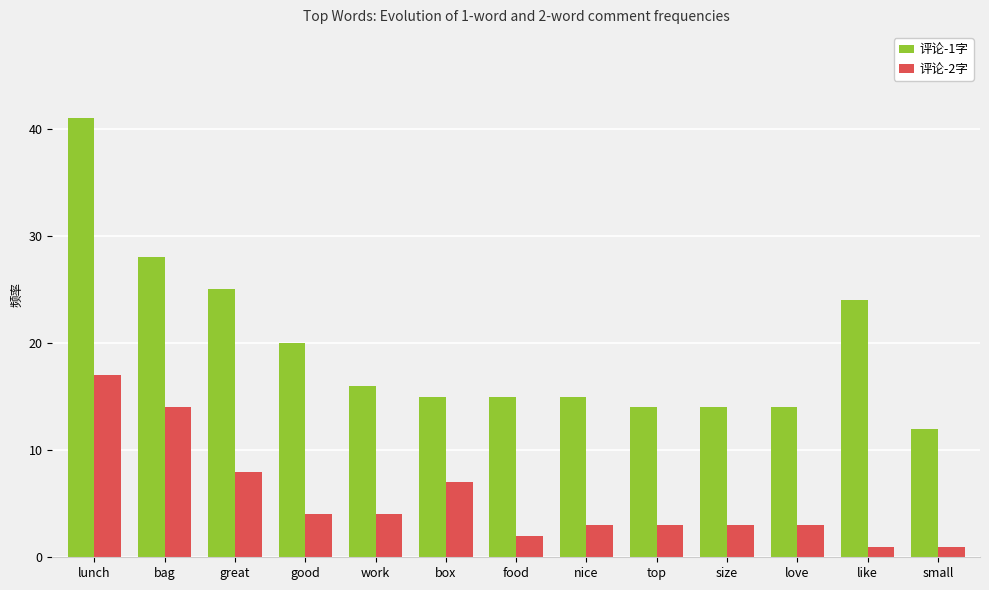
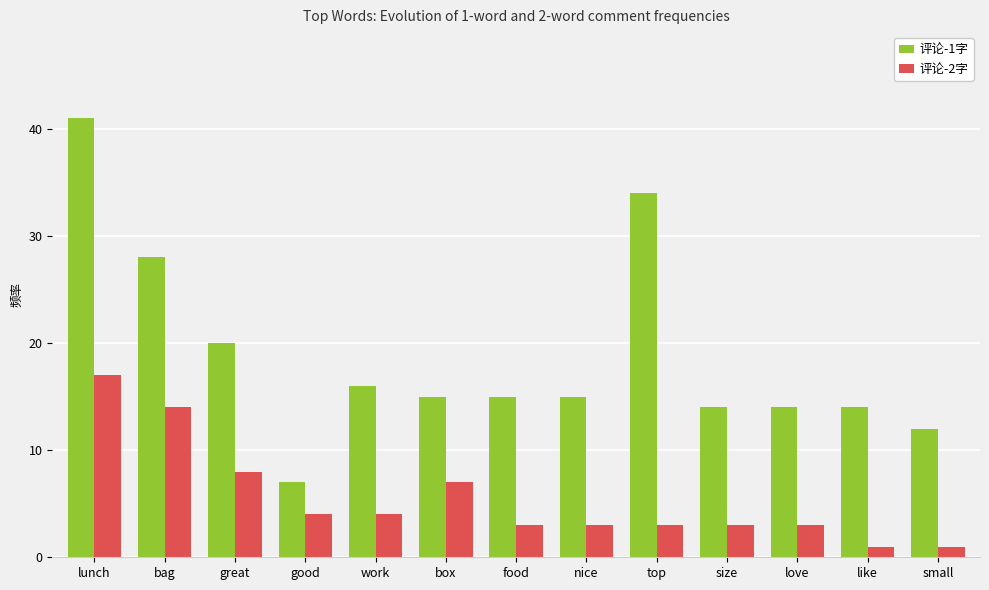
评论-1字, great: 25 -> 20
评论-1字, good: 20 -> 7
评论-2字, food: 2 -> 3
评论-1字, top: 14 -> 34
评论-1字, like: 24 -> 14
